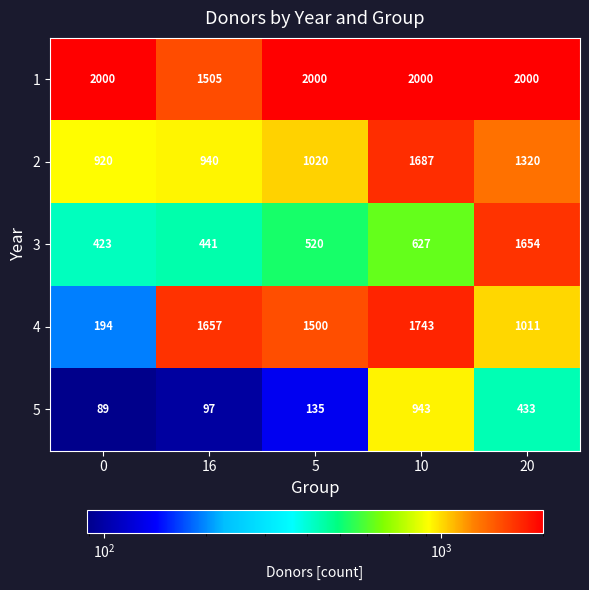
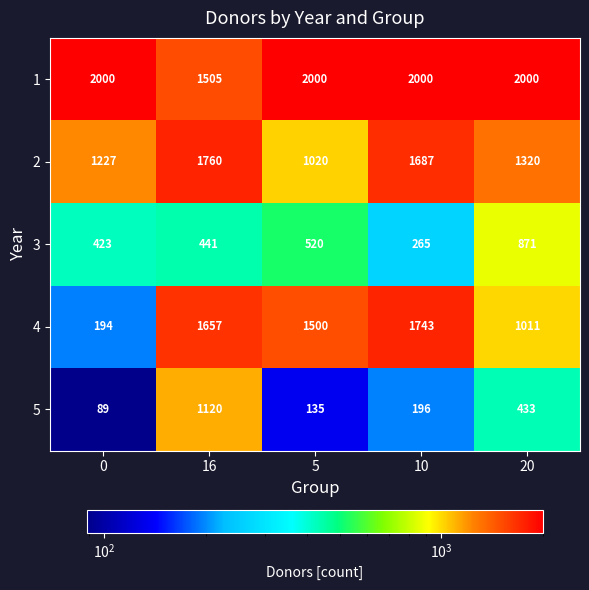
2, 0: 920 -> 1227
2, 16: 940 -> 1760
3, 10: 627 -> 265
3, 20: 1654 -> 871
5, 16: 97 -> 1120
5, 10: 943 -> 196
